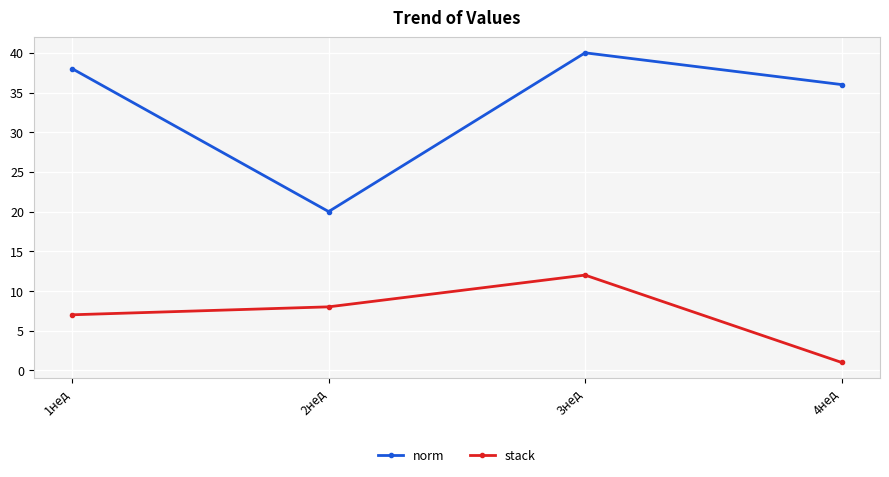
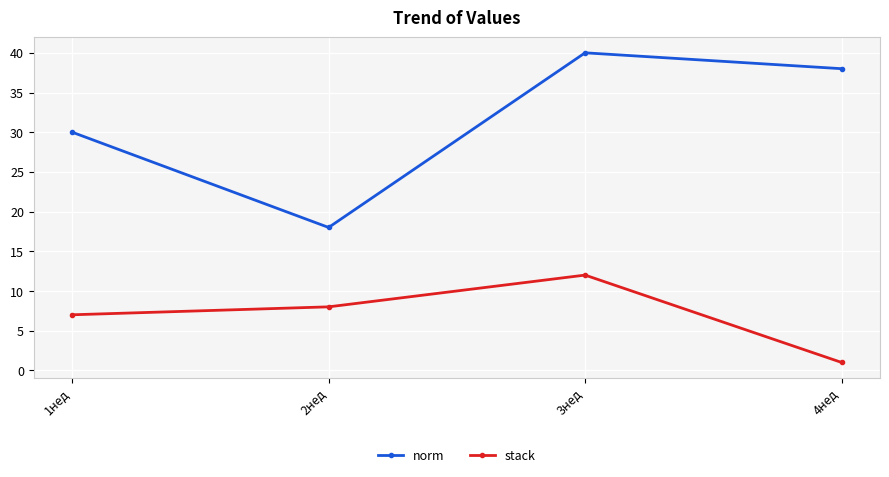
norm, 1нед: 38 -> 30
norm, 2нед: 20 -> 18
norm, 4нед: 36 -> 38
